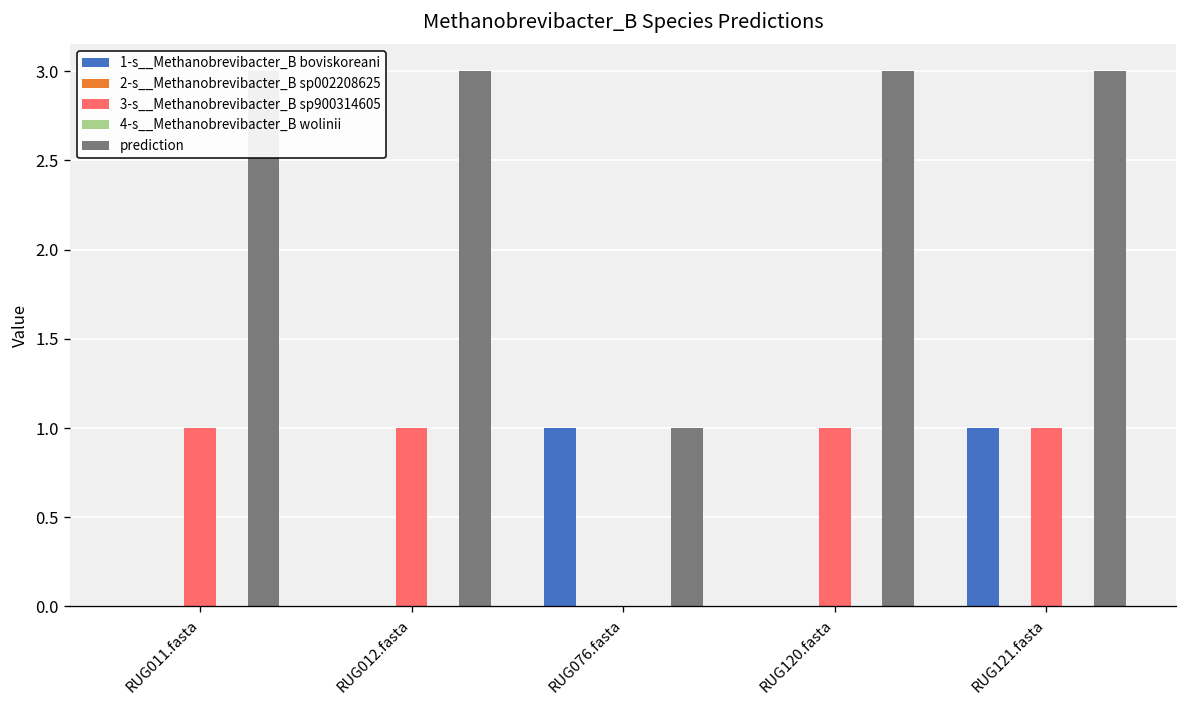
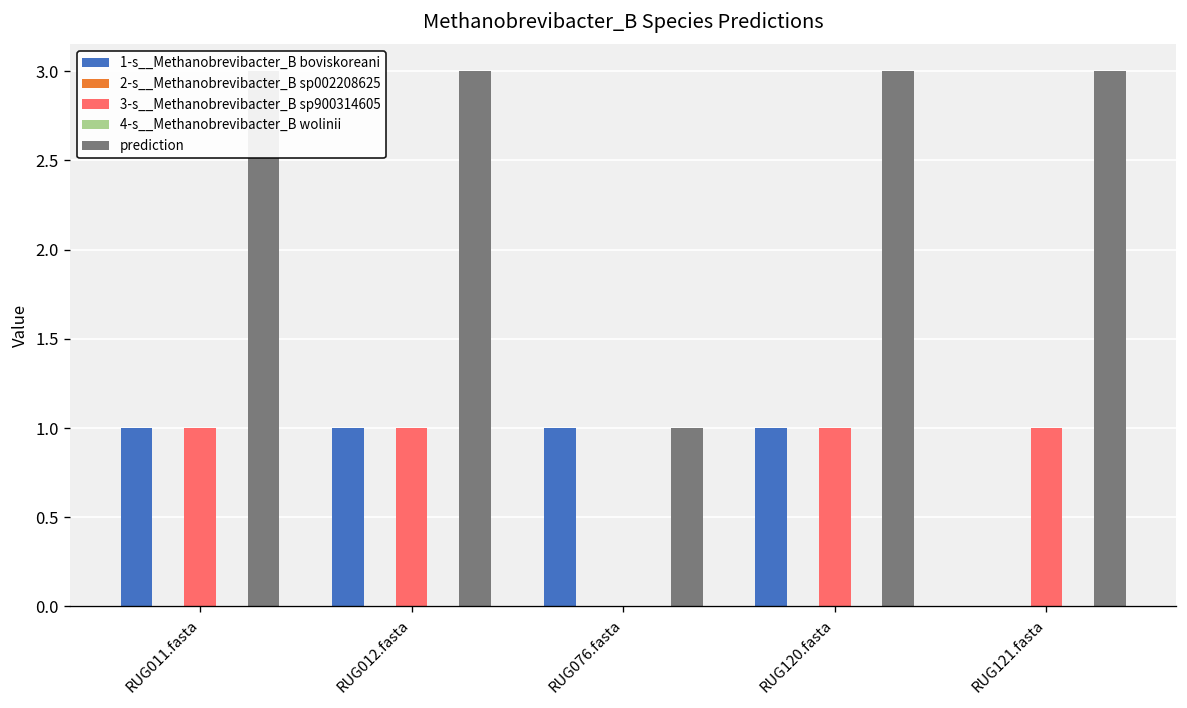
1-s__Methanobrevibacter_B boviskoreani, RUG011.fasta: 0 -> 1
1-s__Methanobrevibacter_B boviskoreani, RUG012.fasta: 0 -> 1
1-s__Methanobrevibacter_B boviskoreani, RUG120.fasta: 0 -> 1
1-s__Methanobrevibacter_B boviskoreani, RUG121.fasta: 1 -> 0
